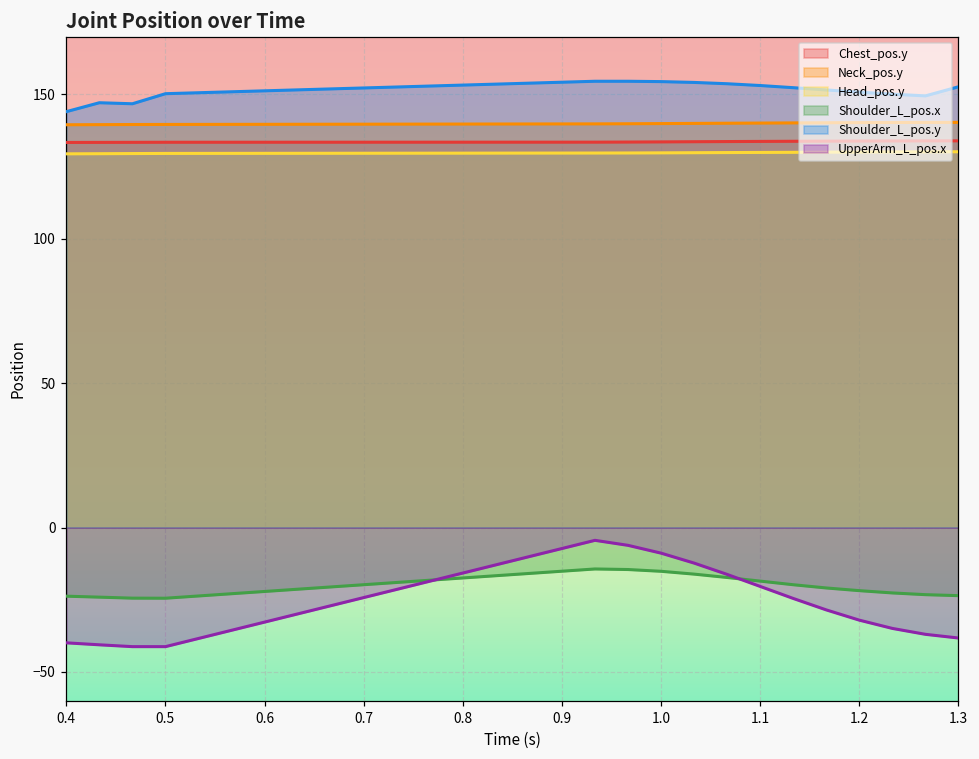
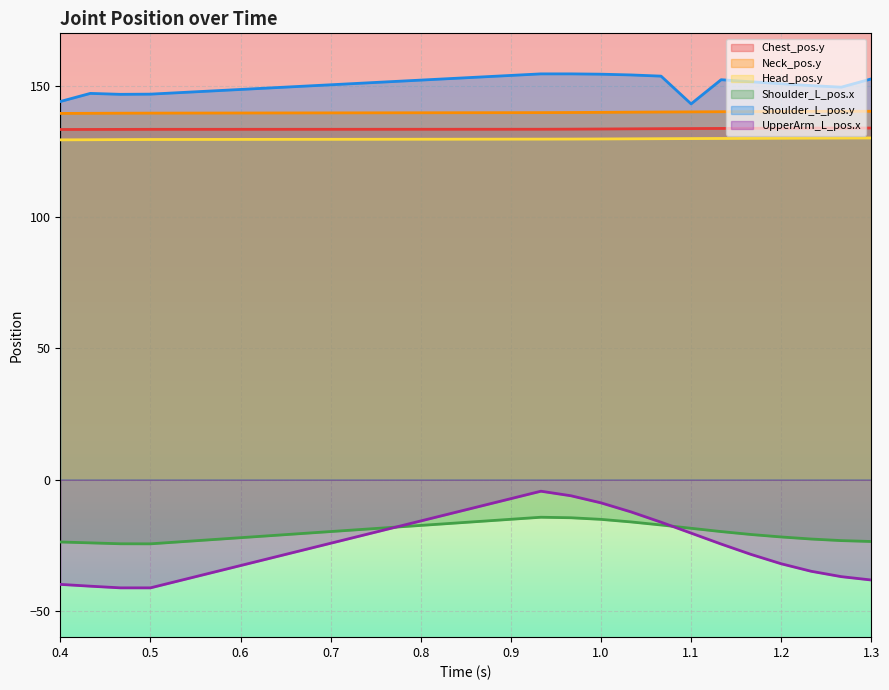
Shoulder_L_pos.y, 0.5: 150 -> 147
Shoulder_L_pos.y, 1.1: 153 -> 143
